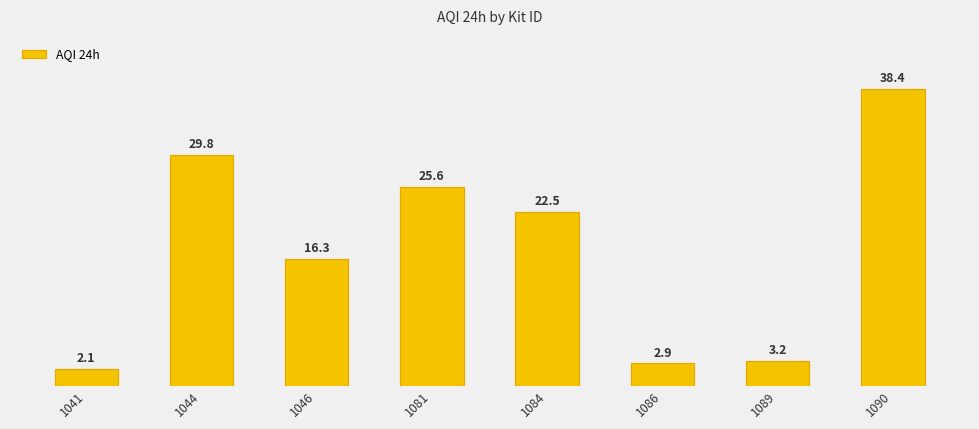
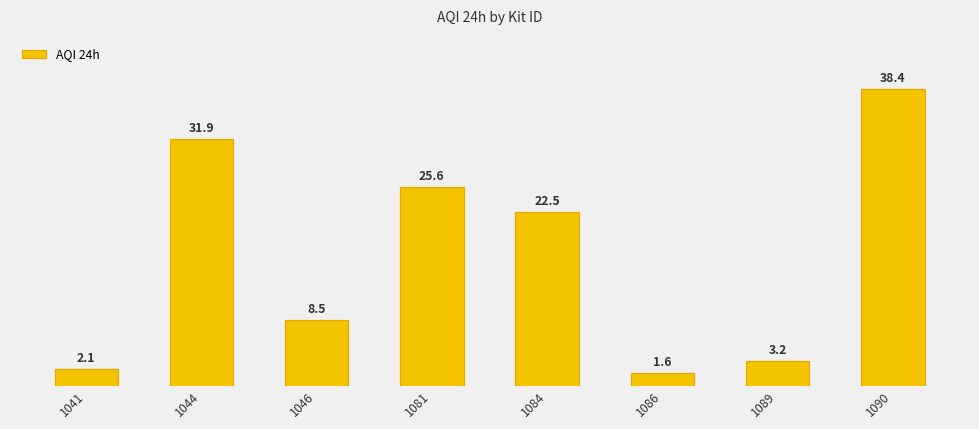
1044: 29.8 -> 31.9
1046: 16.3 -> 8.5
1086: 2.9 -> 1.6
